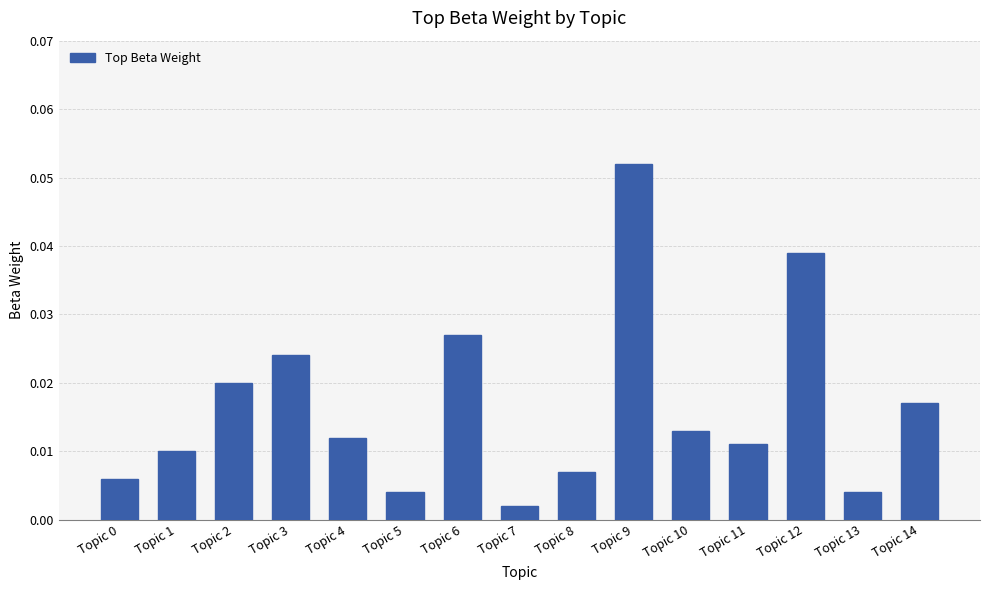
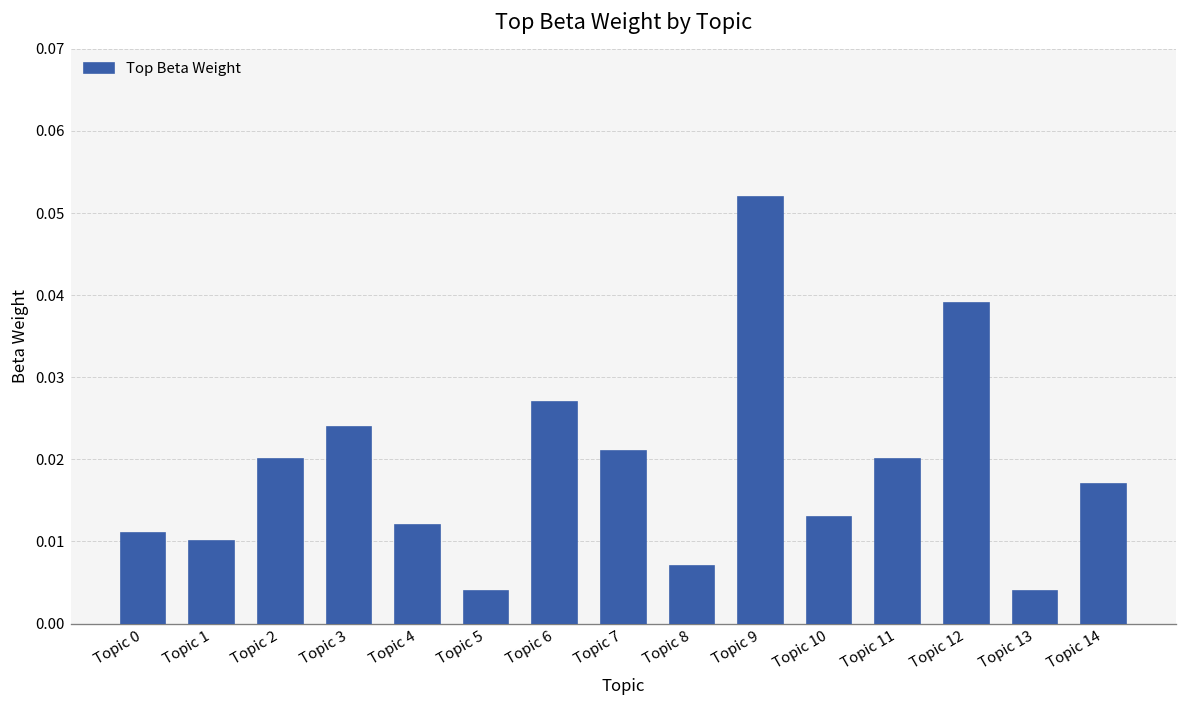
Topic 0: 0.006 -> 0.011
Topic 7: 0.002 -> 0.021
Topic 11: 0.011 -> 0.020
